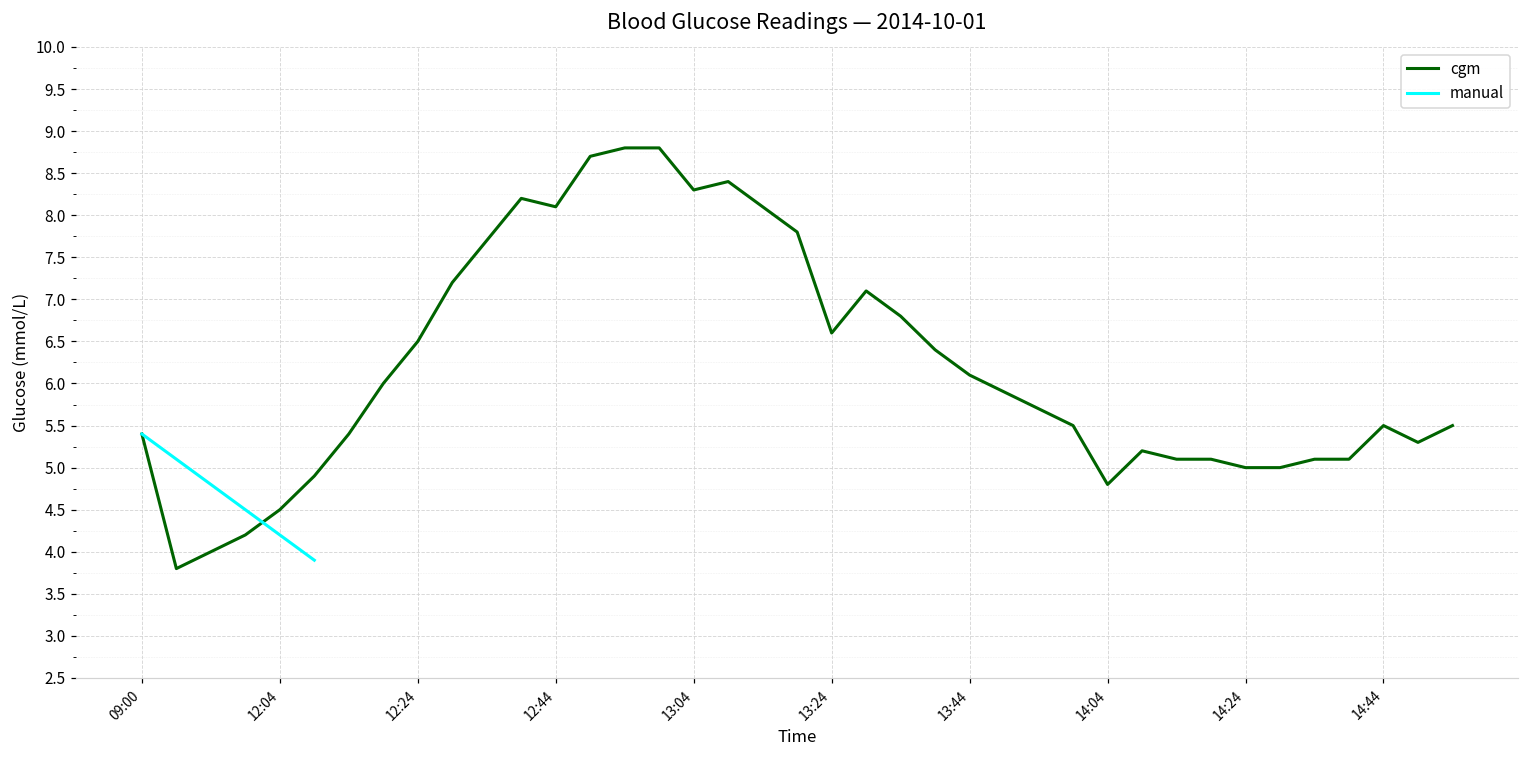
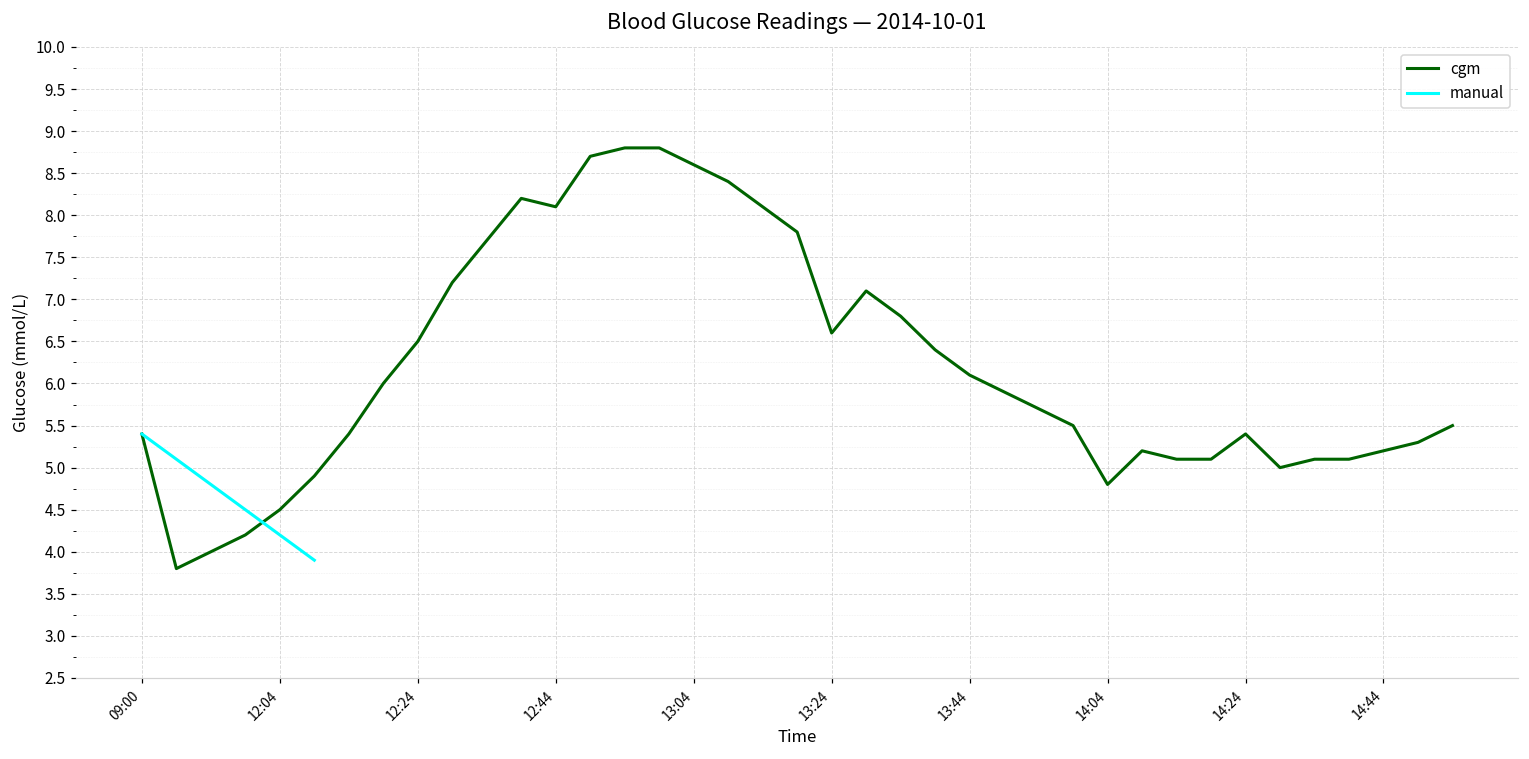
cgm, 13:04: 8.3 -> 8.6
cgm, 14:24: 5.0 -> 5.4
cgm, 14:44: 5.5 -> 5.2
